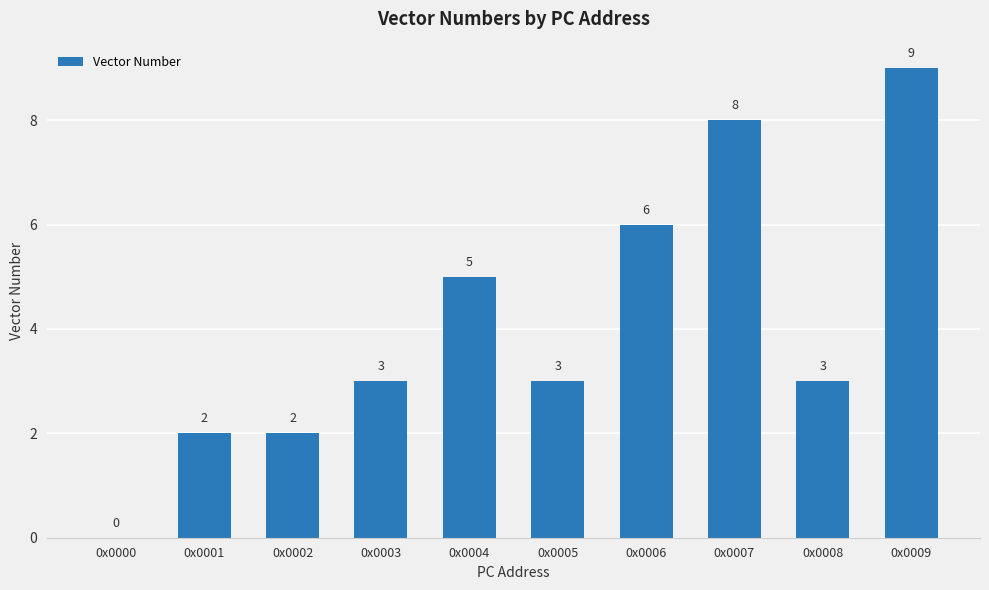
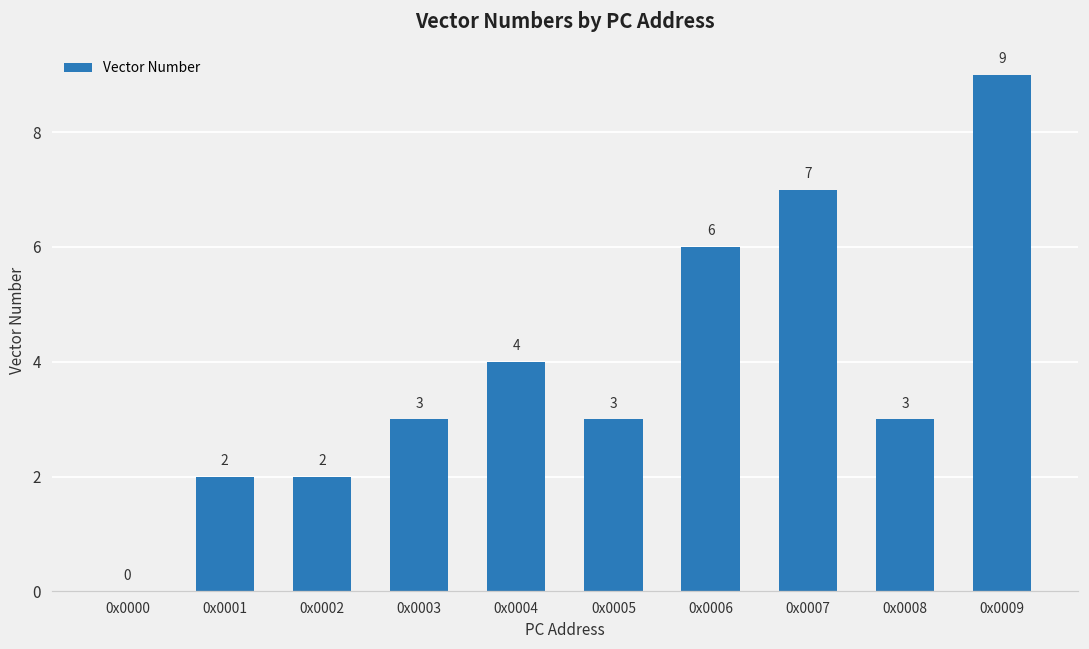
0x0004: 5 -> 4
0x0007: 8 -> 7
